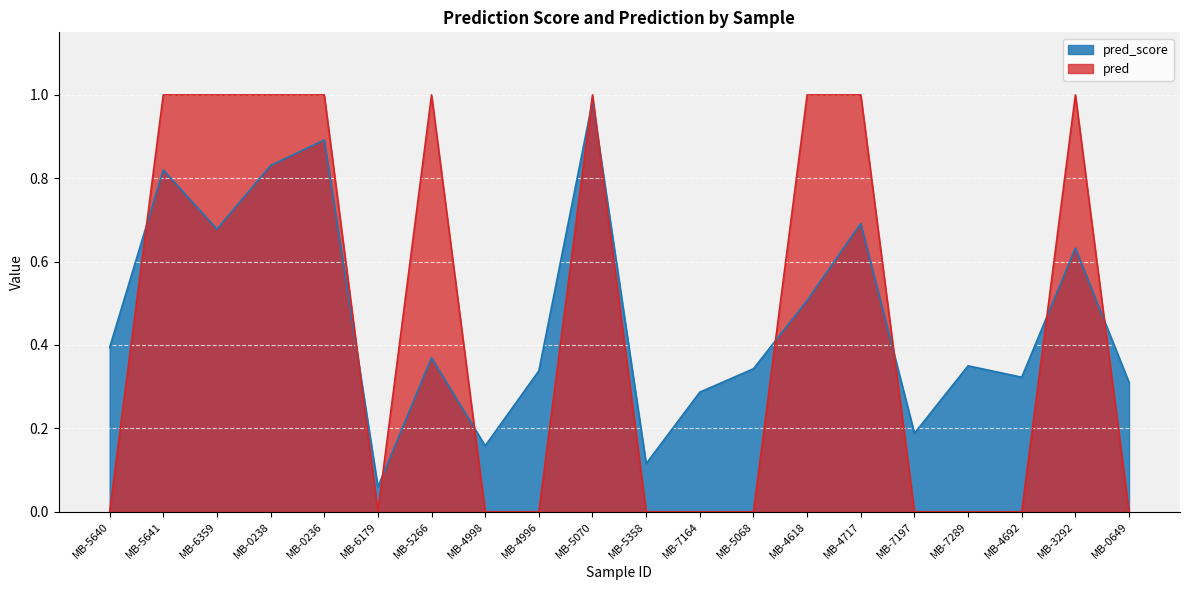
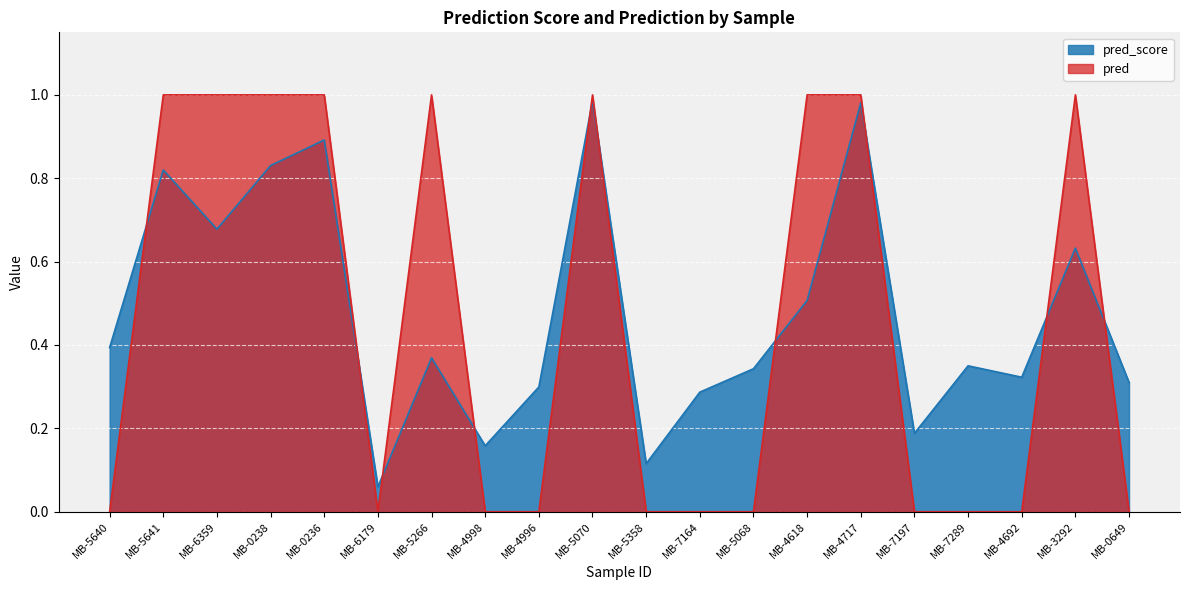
pred_score, MB-4996: 0.34 -> 0.30
pred_score, MB-4717: 0.69 -> 0.98
